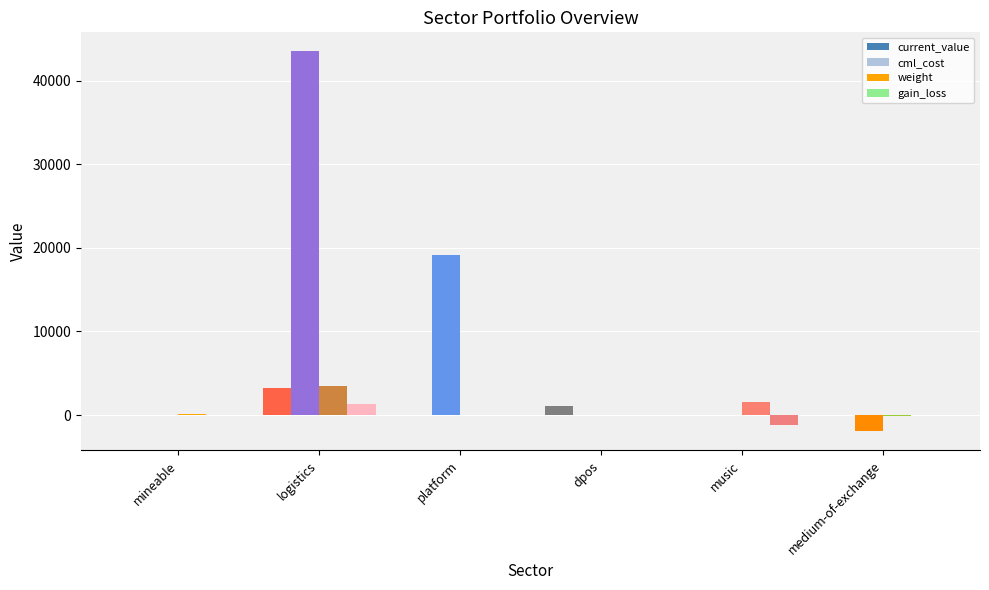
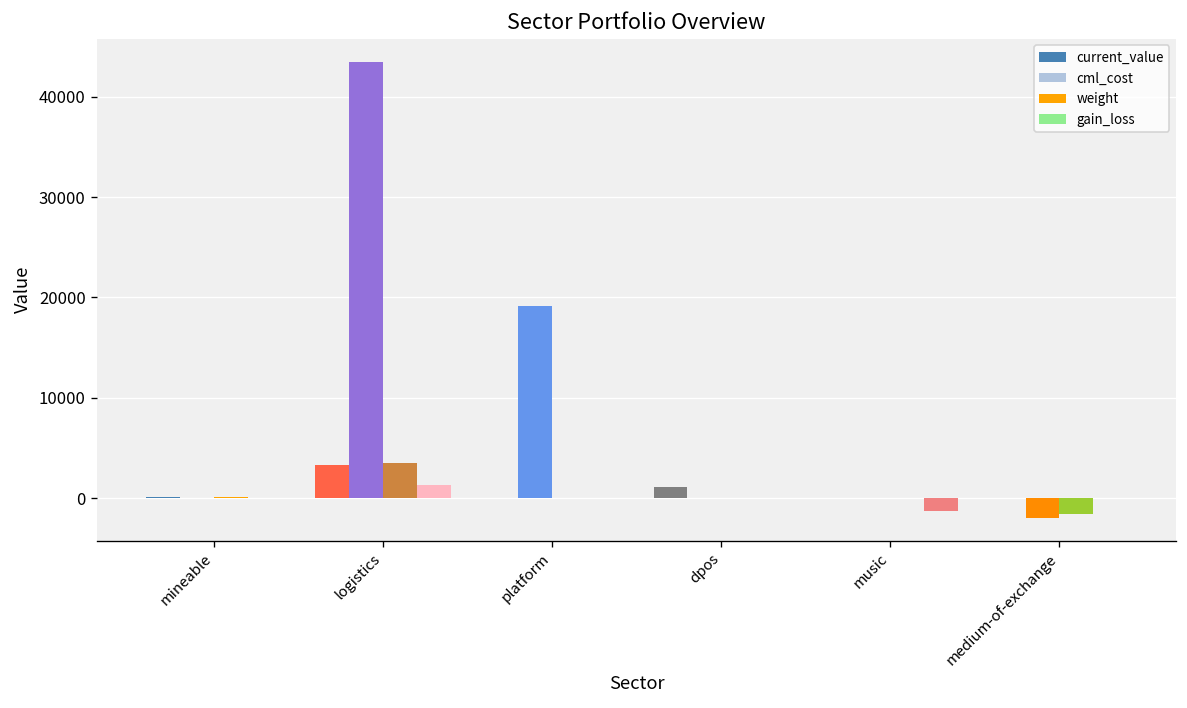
weight, music: 2000 -> 0
weight, medium-of-exchange: 0 -> -2000
